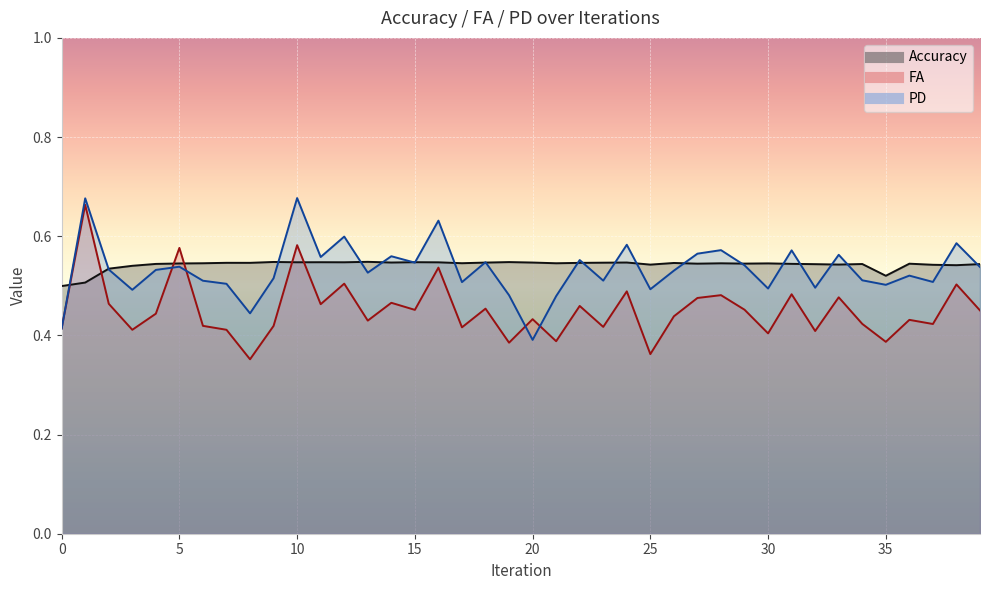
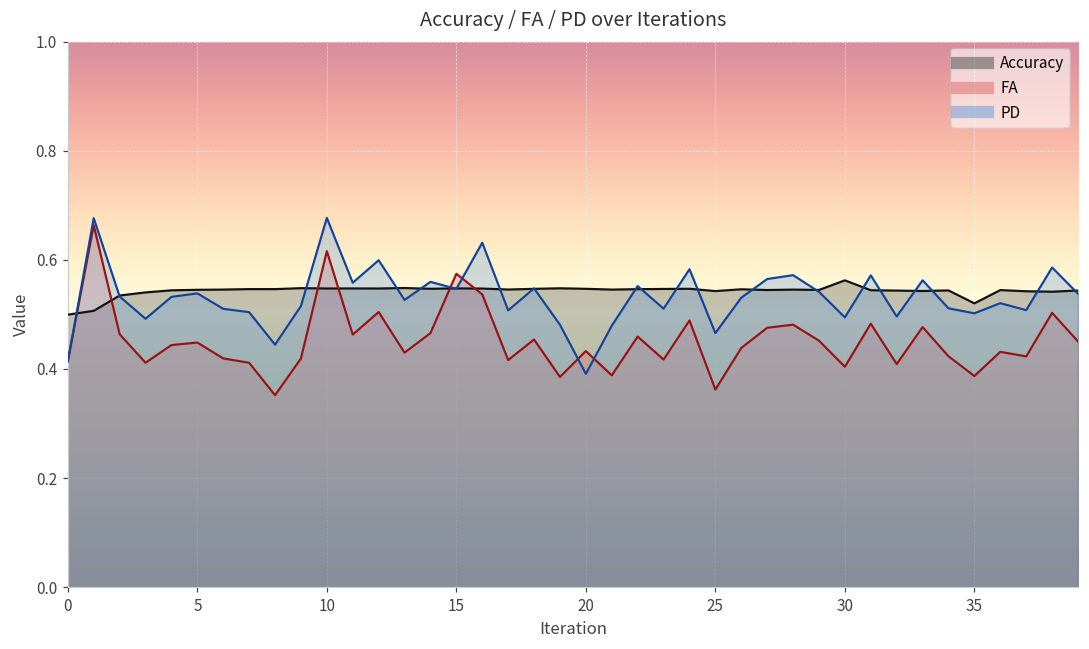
FA, 5: 0.58 -> 0.45
FA, 10: 0.58 -> 0.62
FA, 15: 0.45 -> 0.57
PD, 25: 0.49 -> 0.47
Accuracy, 30: 0.55 -> 0.56
